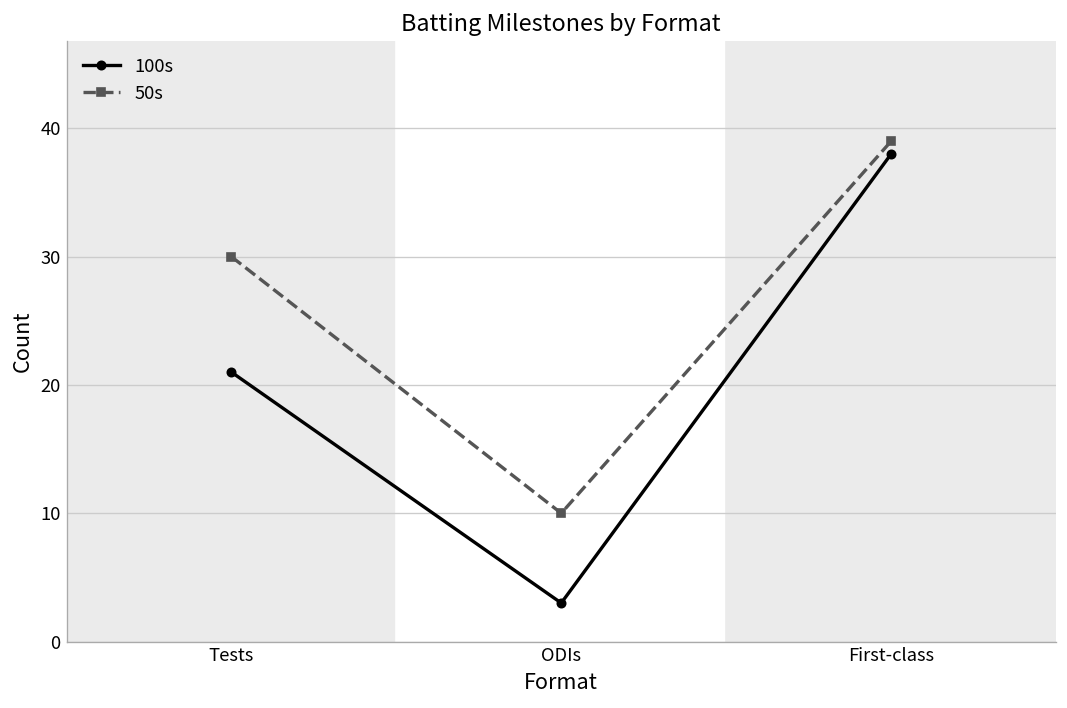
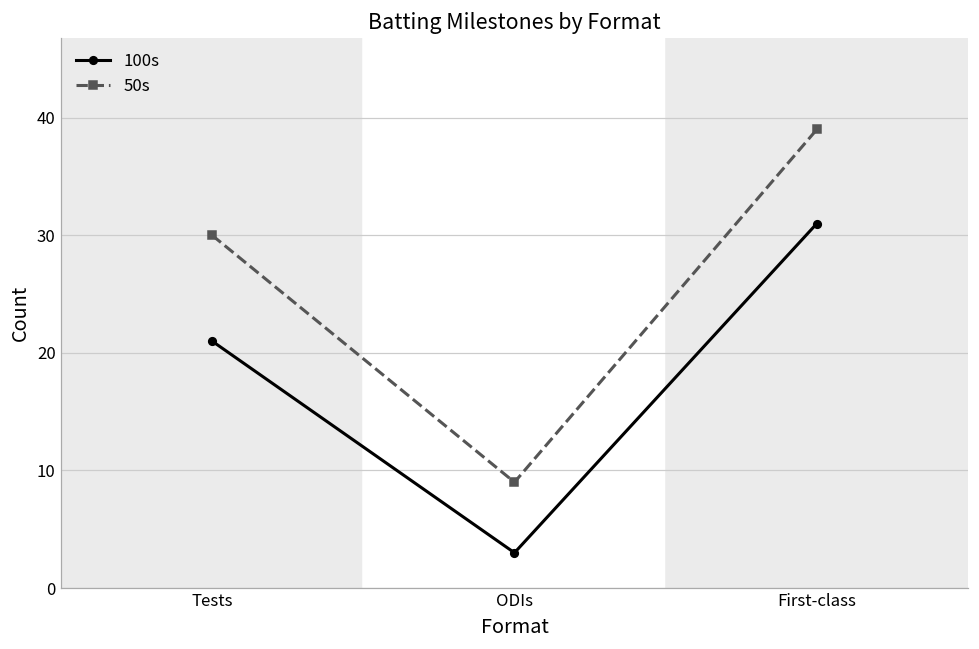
50s, ODIs: 10 -> 9
100s, First-class: 38 -> 31
